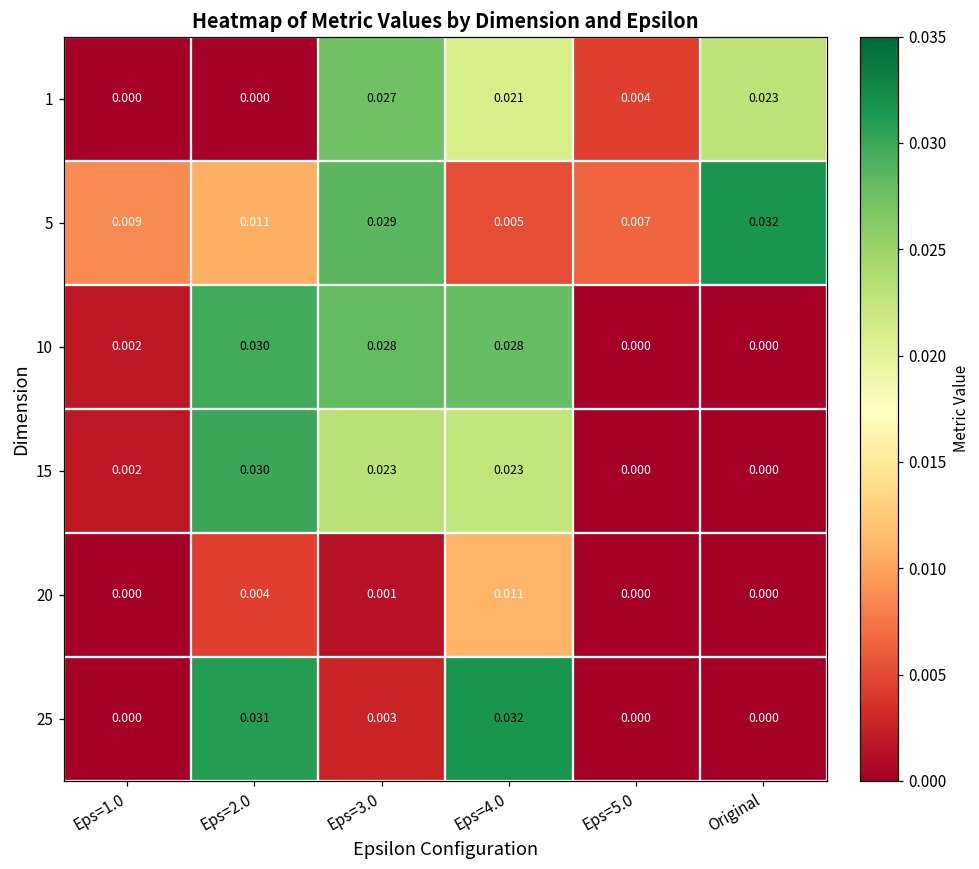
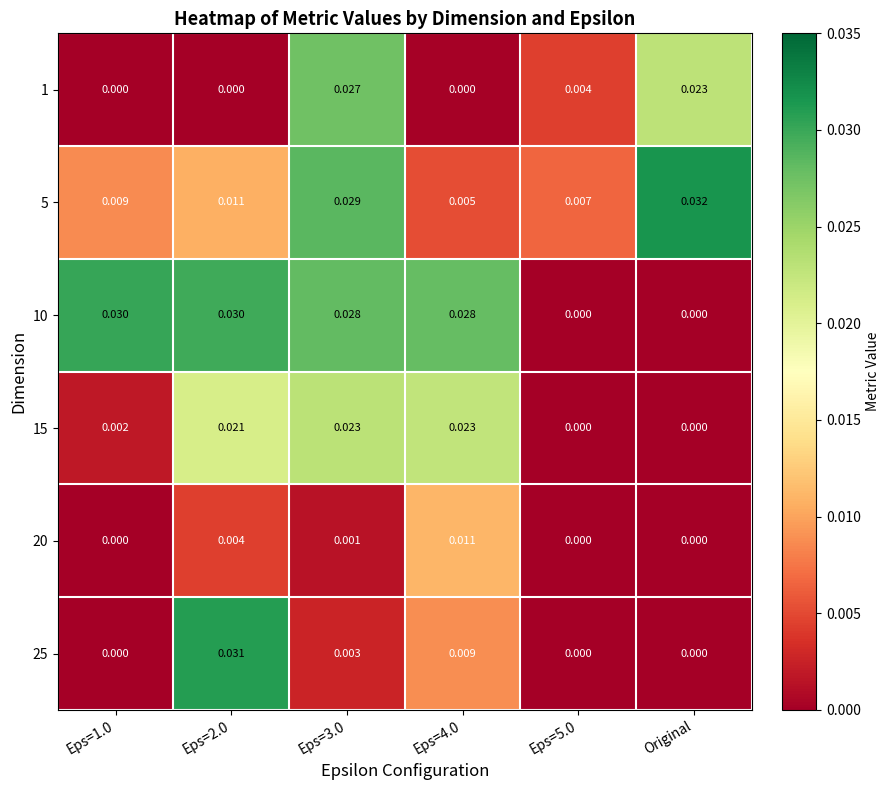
1, Eps=4.0: 0.021 -> 0.000
10, Eps=1.0: 0.002 -> 0.030
15, Eps=2.0: 0.030 -> 0.021
25, Eps=4.0: 0.032 -> 0.009
